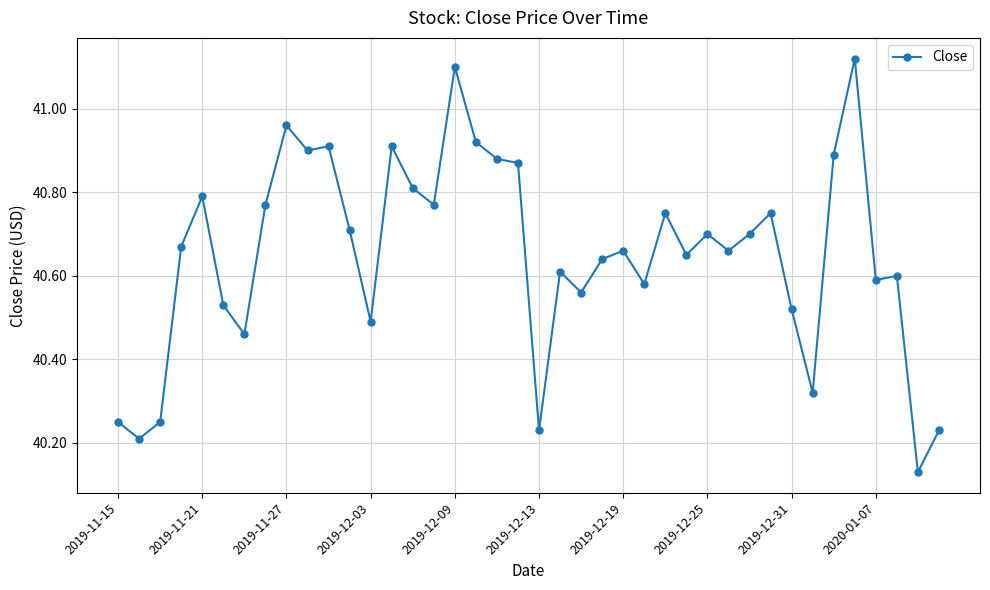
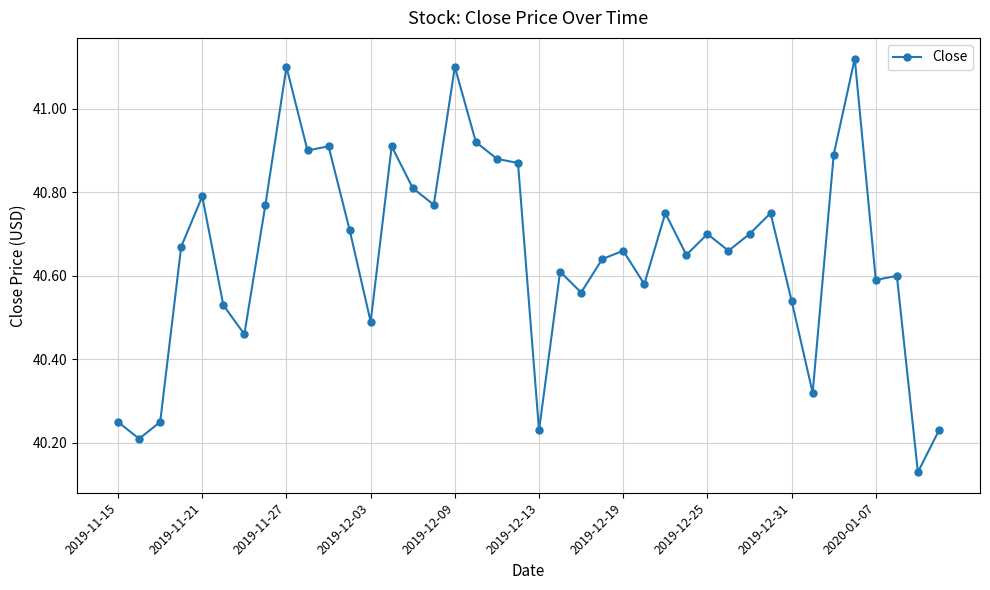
2019-11-27: 40.96 -> 41.10
2019-12-31: 40.52 -> 40.54
